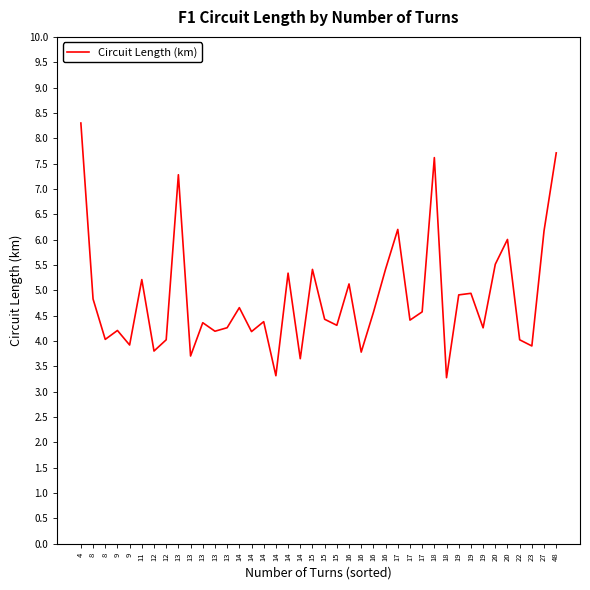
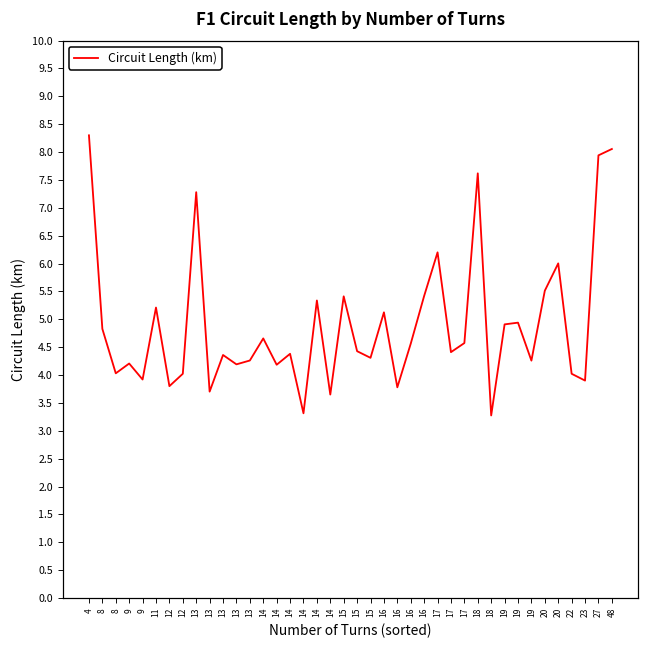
27: 6.2 -> 7.9
48: 7.7 -> 8.1
